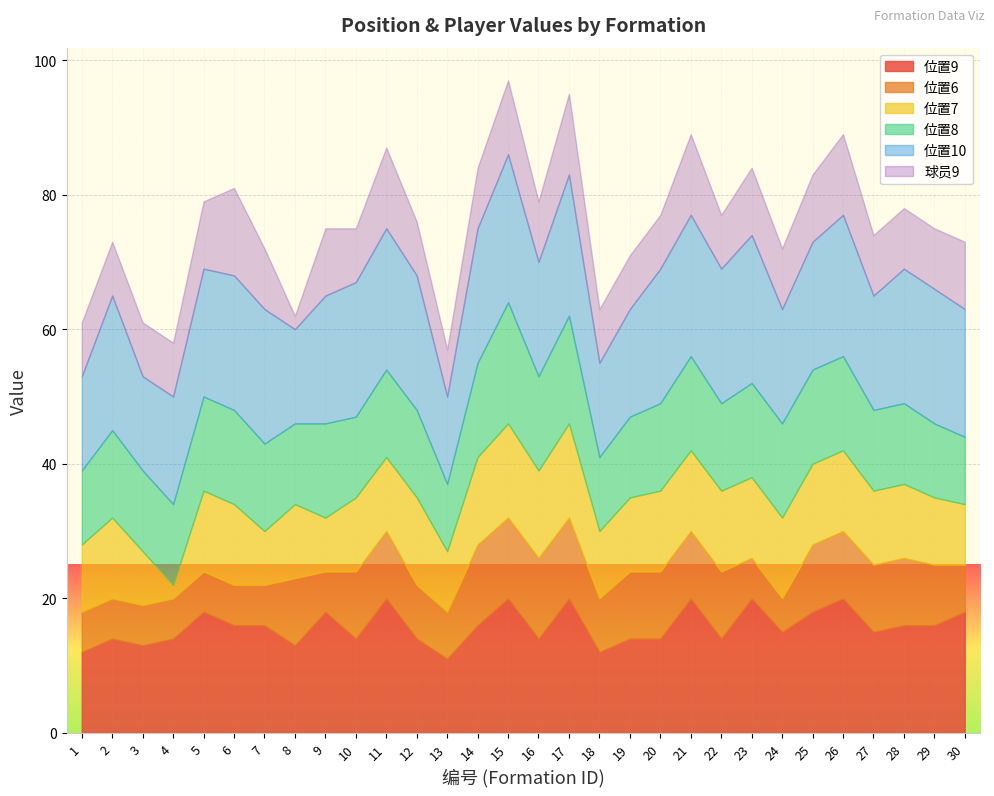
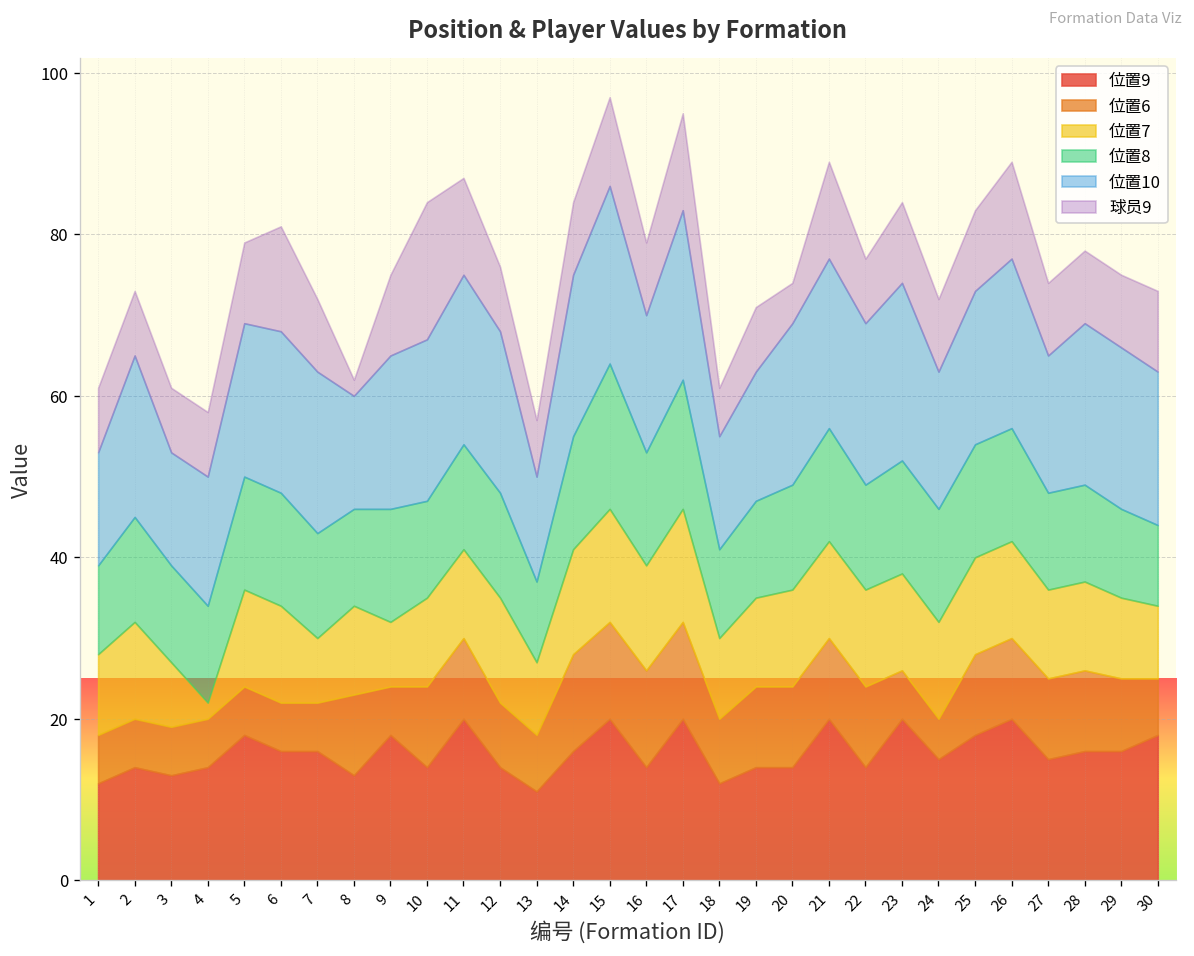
球员9, 10: 8 -> 17
球员9, 18: 8 -> 6
球员9, 20: 8 -> 5
